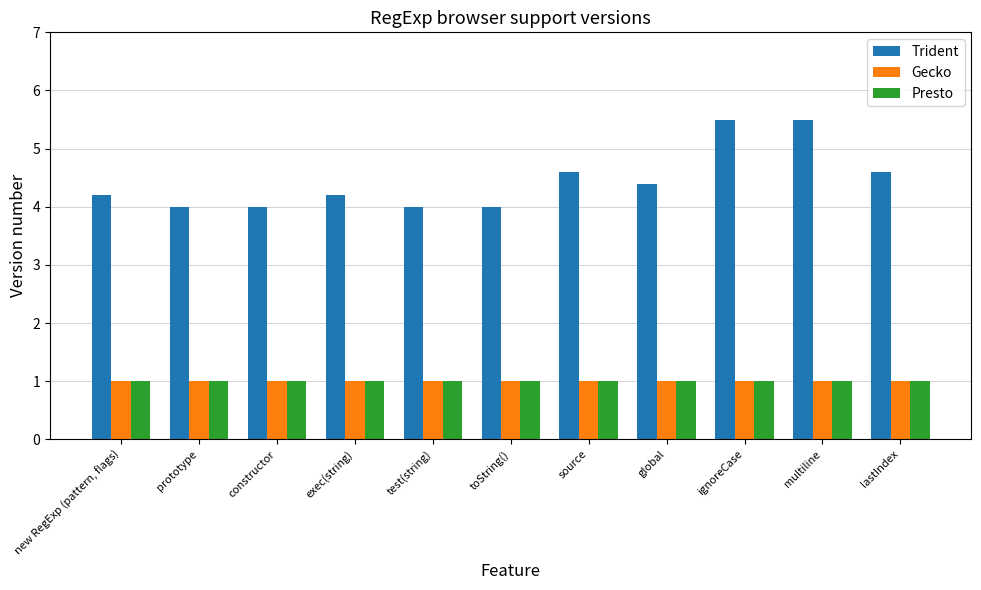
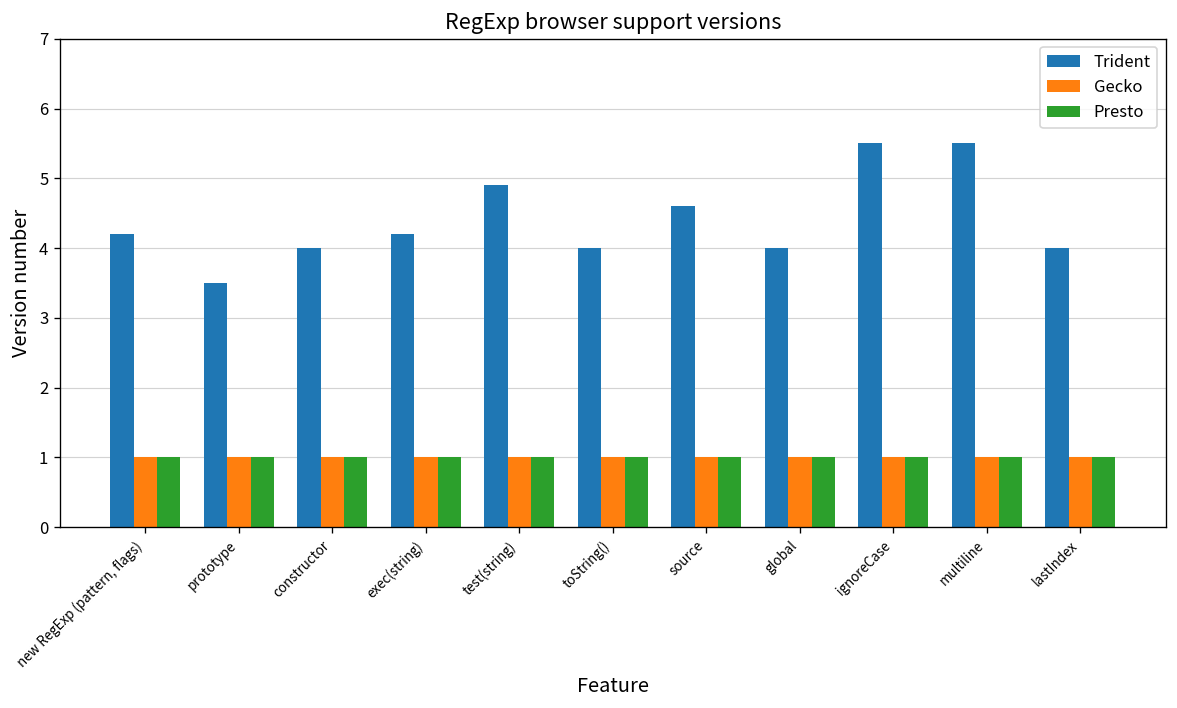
Trident, prototype: 4.0 -> 3.5
Trident, test(string): 4.0 -> 4.9
Trident, global: 4.4 -> 4.0
Trident, lastIndex: 4.6 -> 4.0
